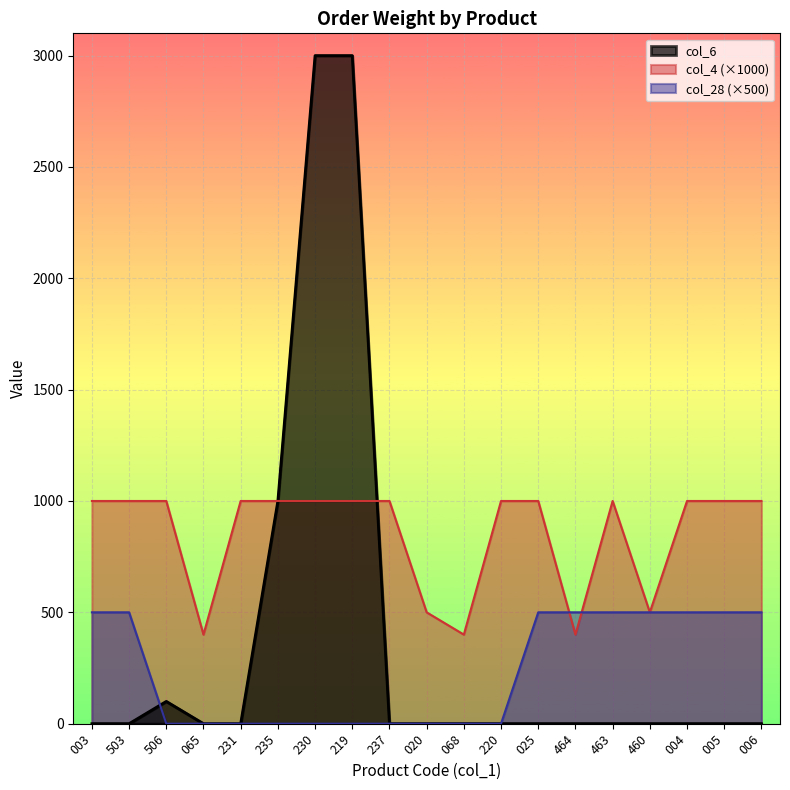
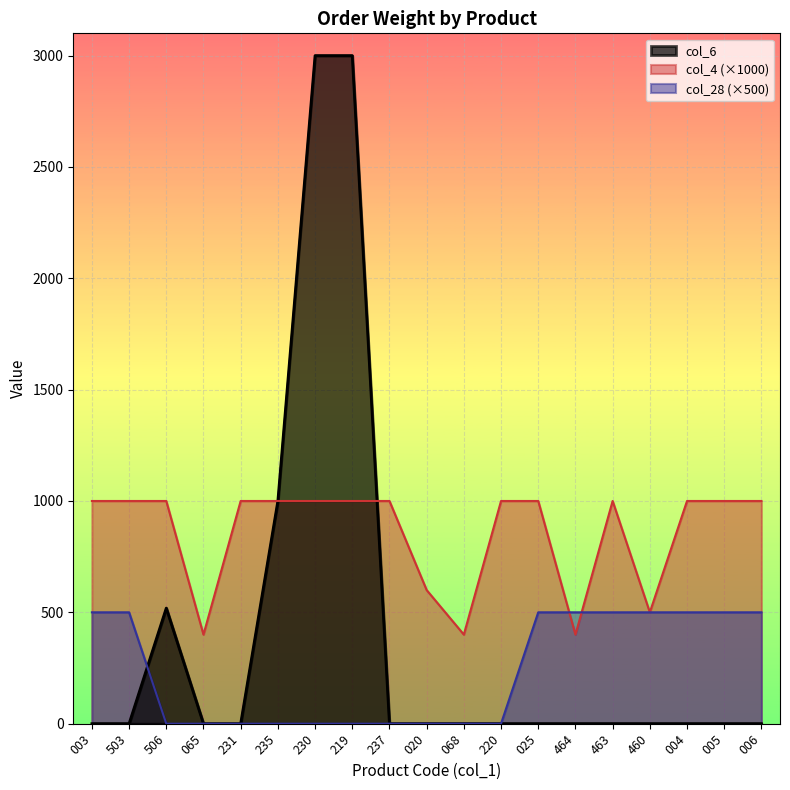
col_6, 506: 100 -> 520
col_4 (×1000), 020: 500 -> 600
